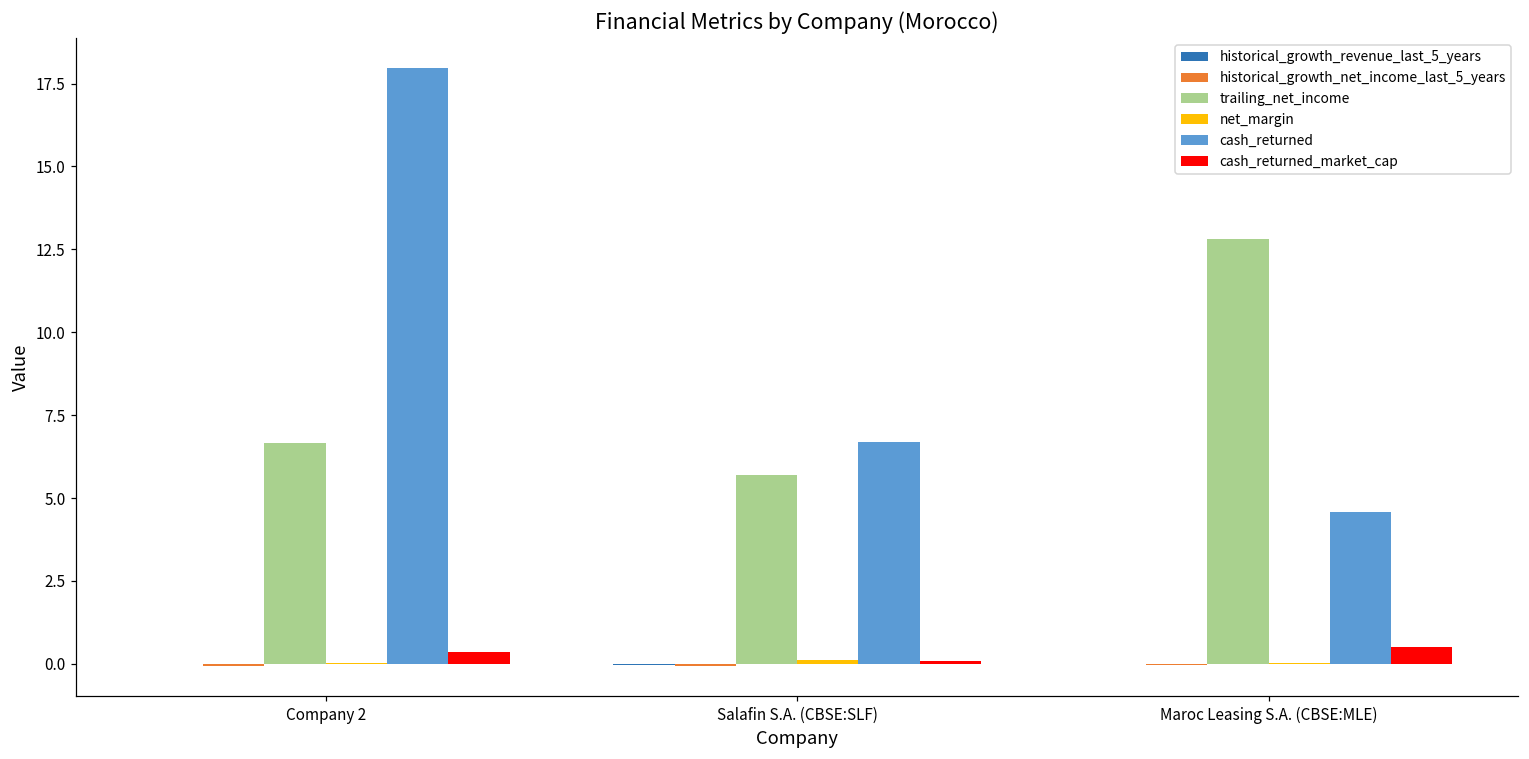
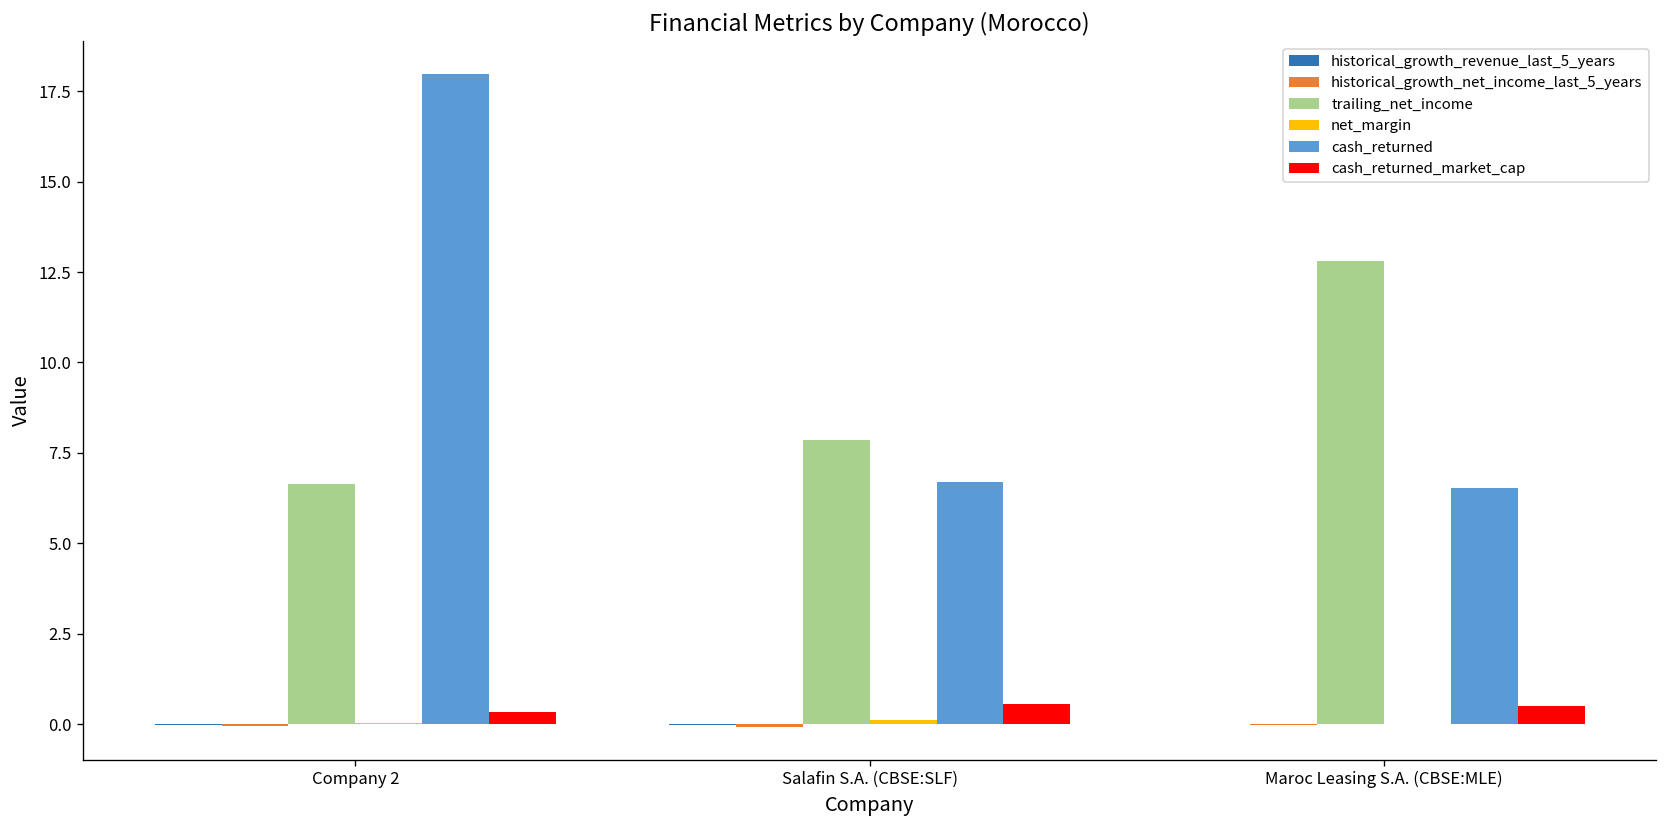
trailing_net_income, Salafin S.A. (CBSE:SLF): 5.7 -> 7.9
cash_returned_market_cap, Salafin S.A. (CBSE:SLF): 0.1 -> 0.5
cash_returned, Maroc Leasing S.A. (CBSE:MLE): 4.6 -> 6.5
